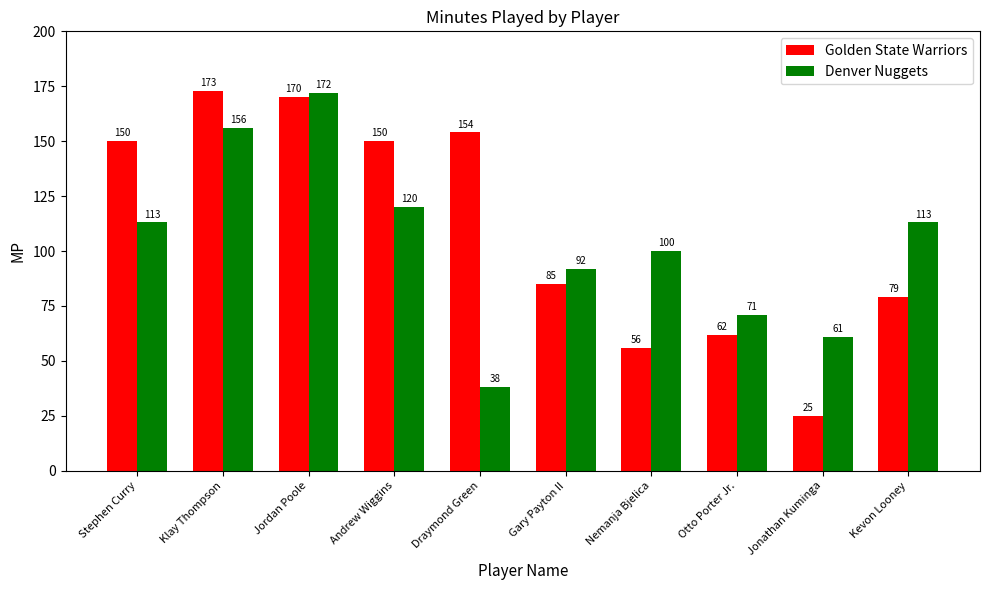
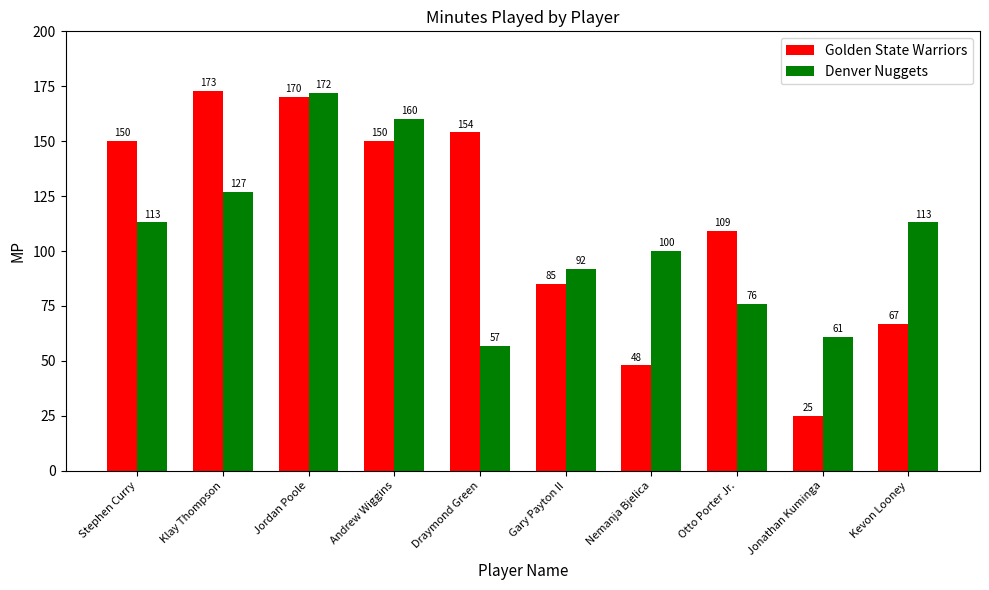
Denver Nuggets, Klay Thompson: 156 -> 127
Denver Nuggets, Andrew Wiggins: 120 -> 160
Denver Nuggets, Draymond Green: 38 -> 57
Golden State Warriors, Nemanja Bjelica: 56 -> 48
Golden State Warriors, Otto Porter Jr.: 62 -> 109
Denver Nuggets, Otto Porter Jr.: 71 -> 76
Golden State Warriors, Kevon Looney: 79 -> 67
